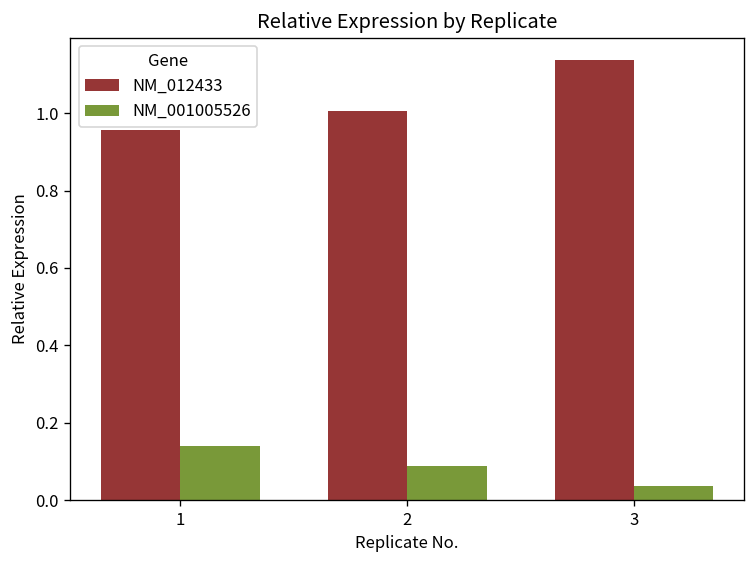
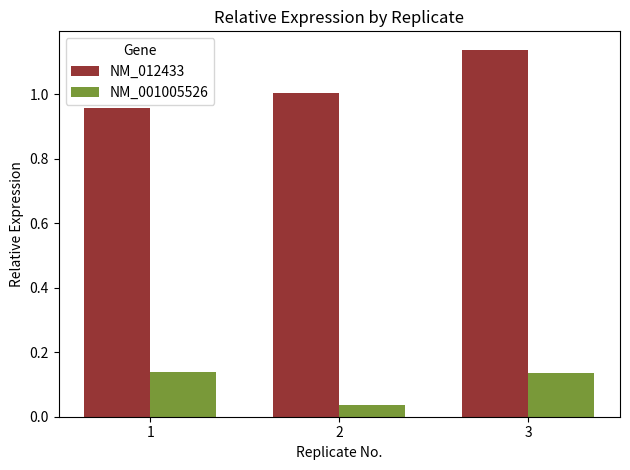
NM_001005526, 2: 0.09 -> 0.04
NM_001005526, 3: 0.04 -> 0.13
